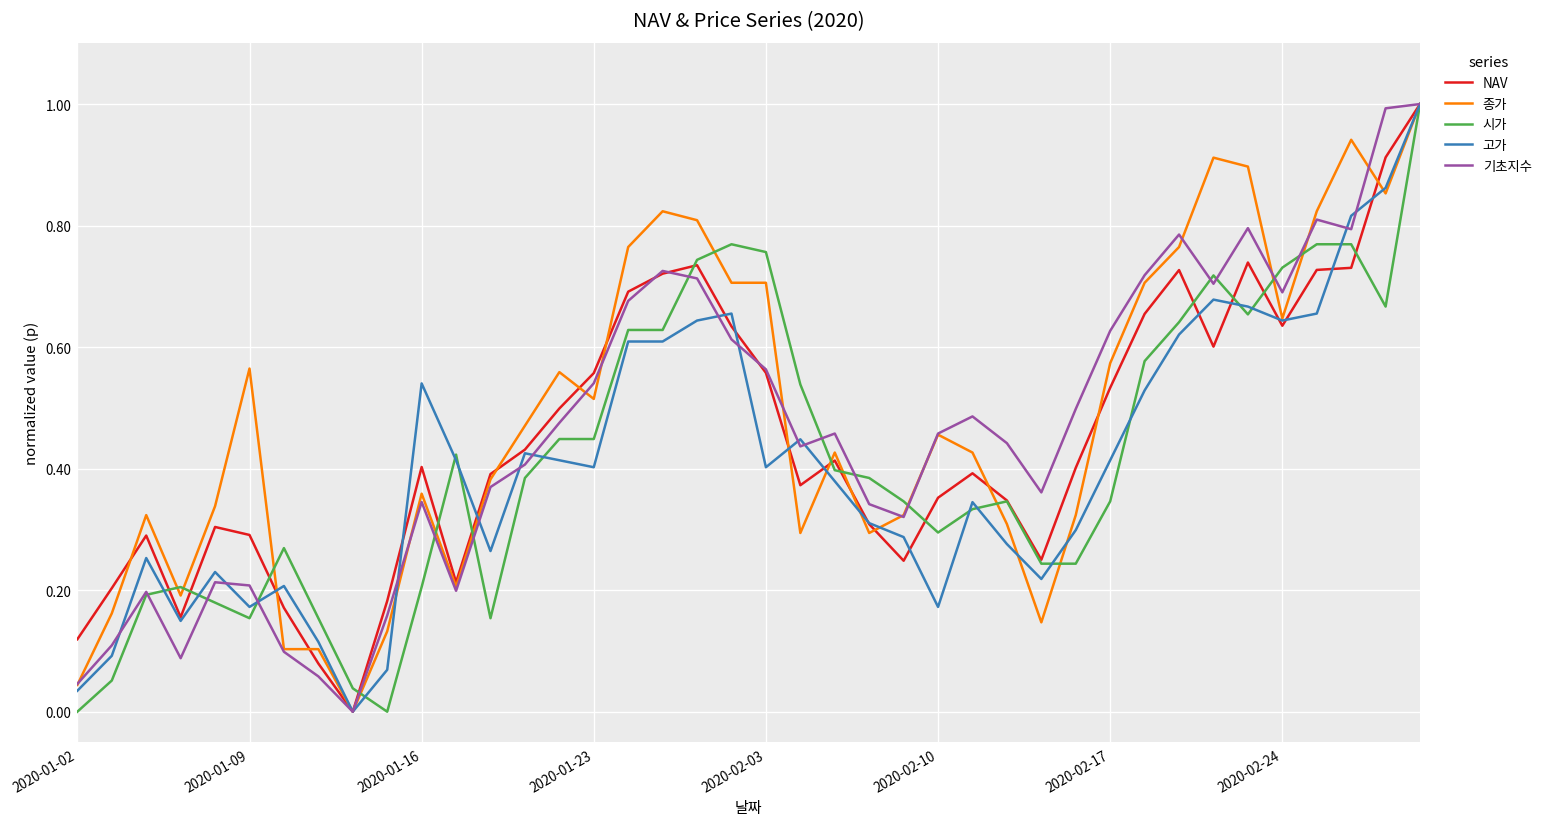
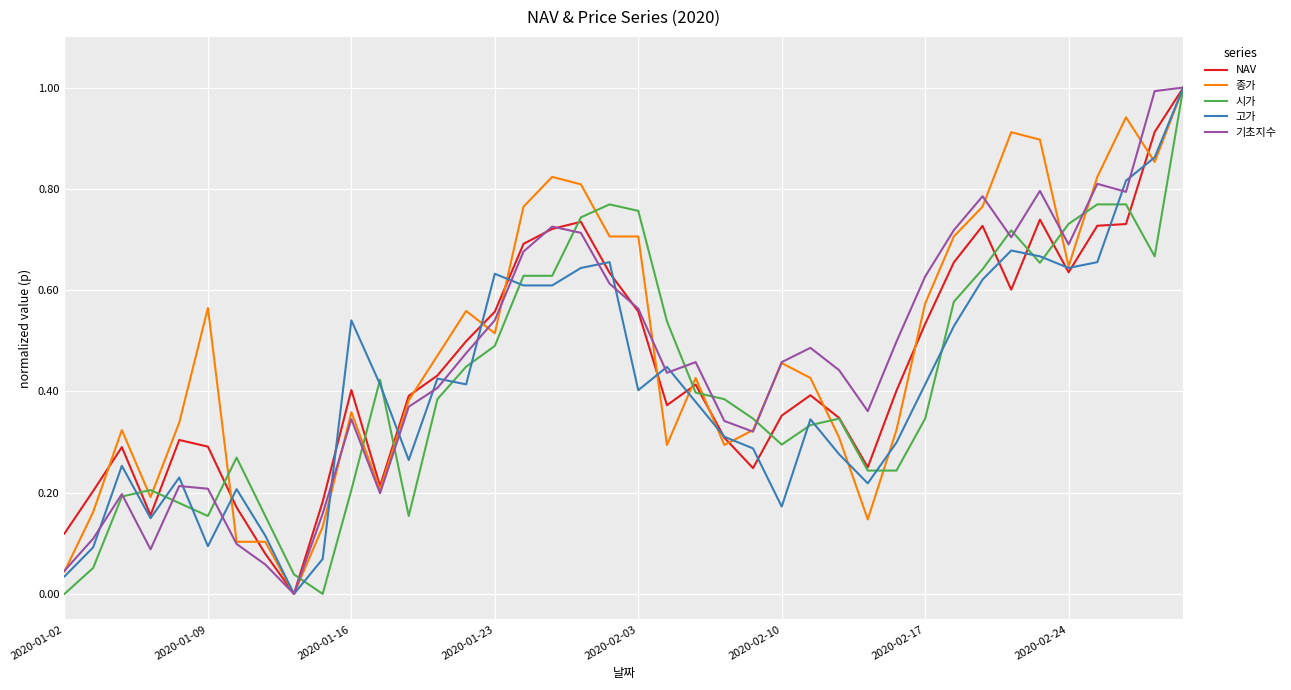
고가, 2020-01-09: 0.17 -> 0.09
시가, 2020-01-23: 0.45 -> 0.49
고가, 2020-01-23: 0.40 -> 0.63
